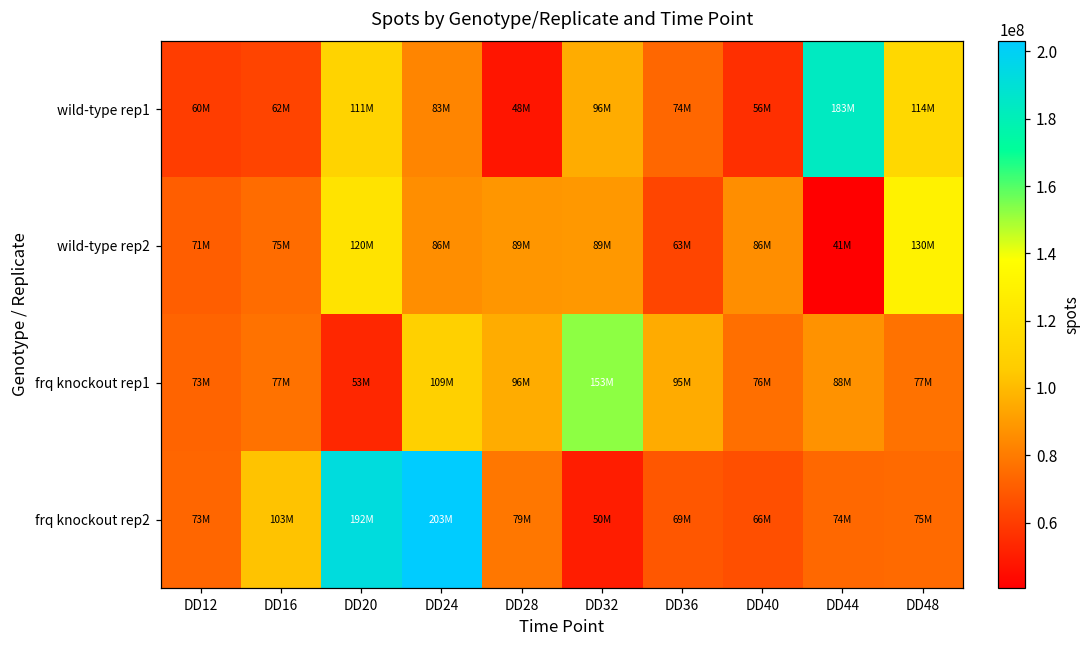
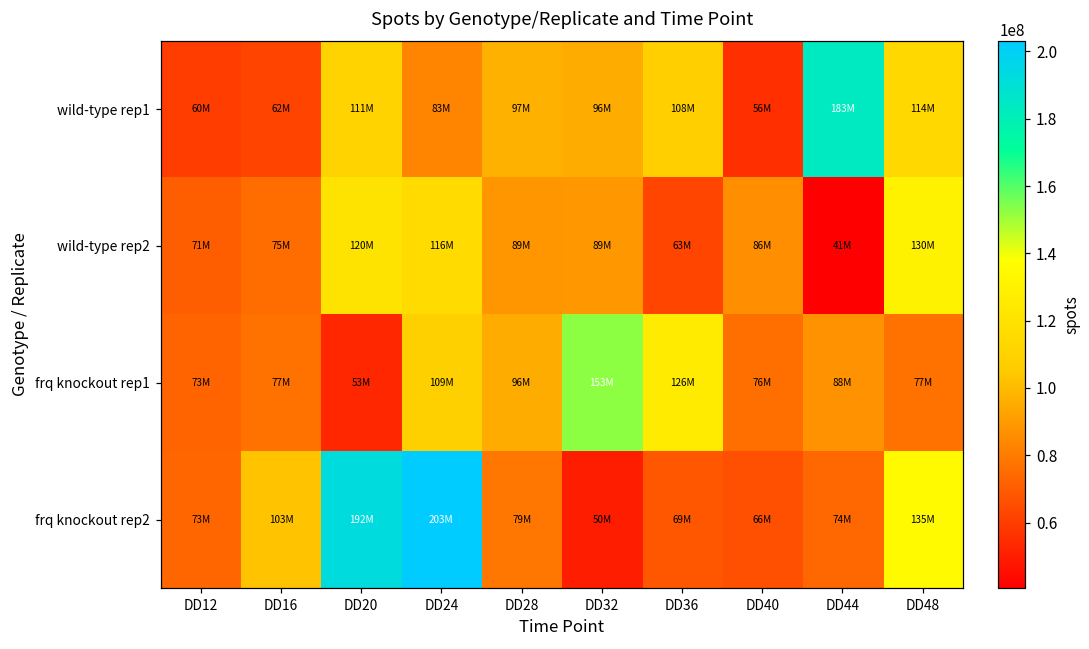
wild-type rep1, DD28: 48M -> 97M
wild-type rep1, DD36: 74M -> 108M
wild-type rep2, DD24: 86M -> 116M
frq knockout rep1, DD36: 95M -> 126M
frq knockout rep2, DD48: 75M -> 135M
